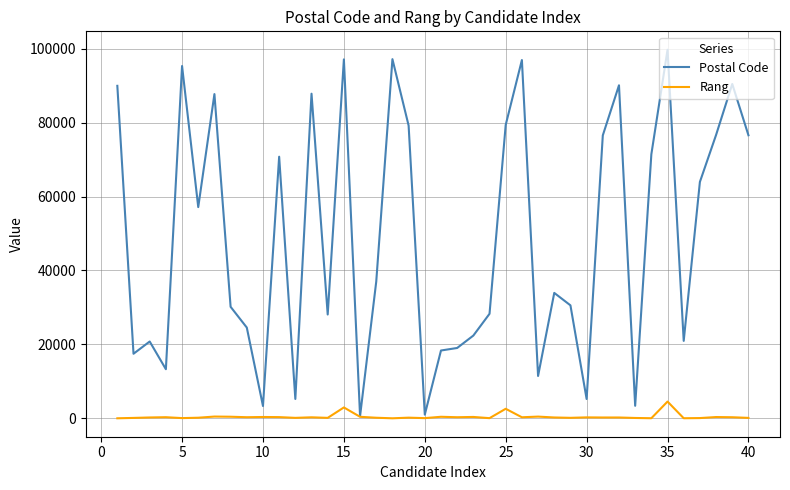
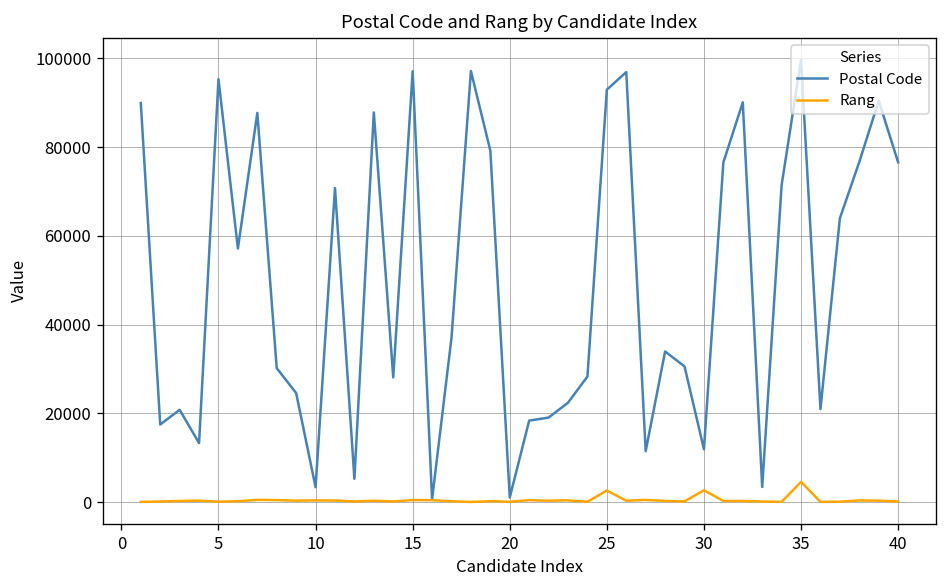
Rang, 15: 3000 -> 0
Postal Code, 25: 79000 -> 93000
Postal Code, 30: 5000 -> 12000
Rang, 30: 0 -> 3000
